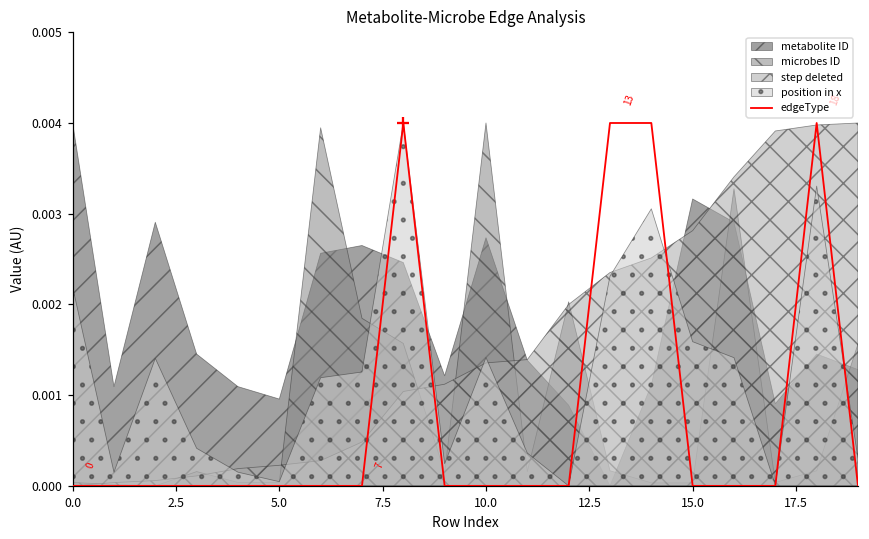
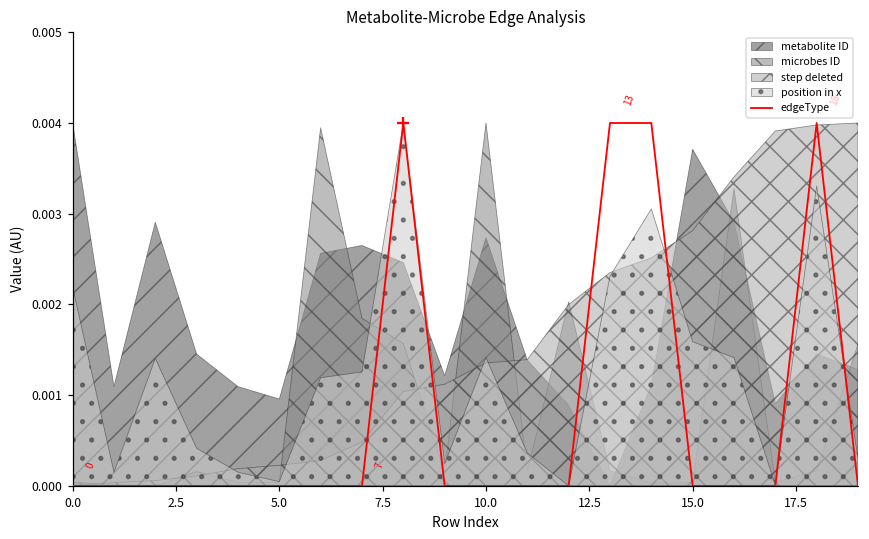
metabolite ID, 15.0: 0.0032 -> 0.0037
